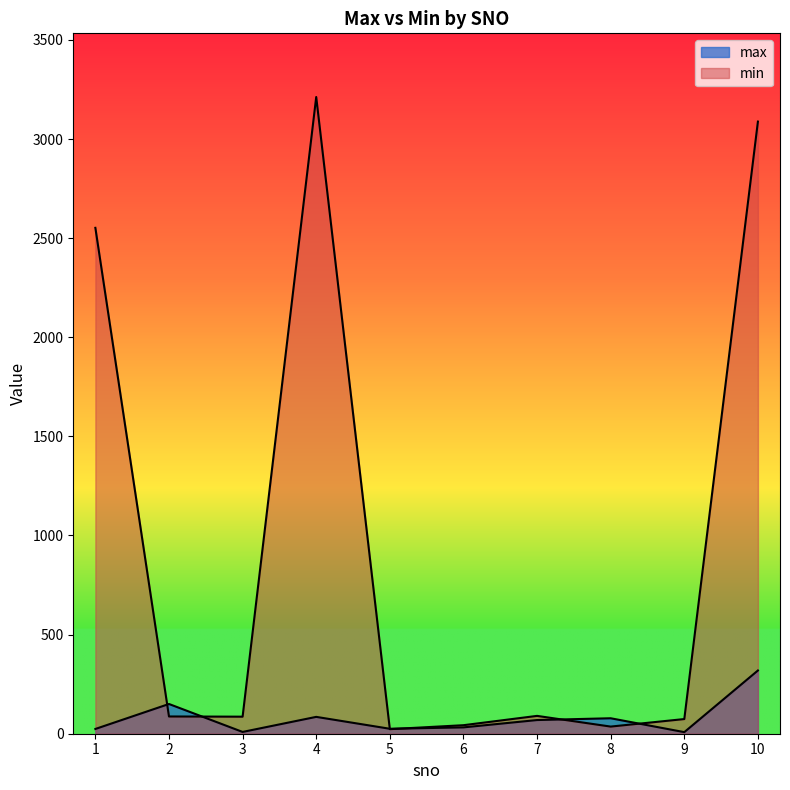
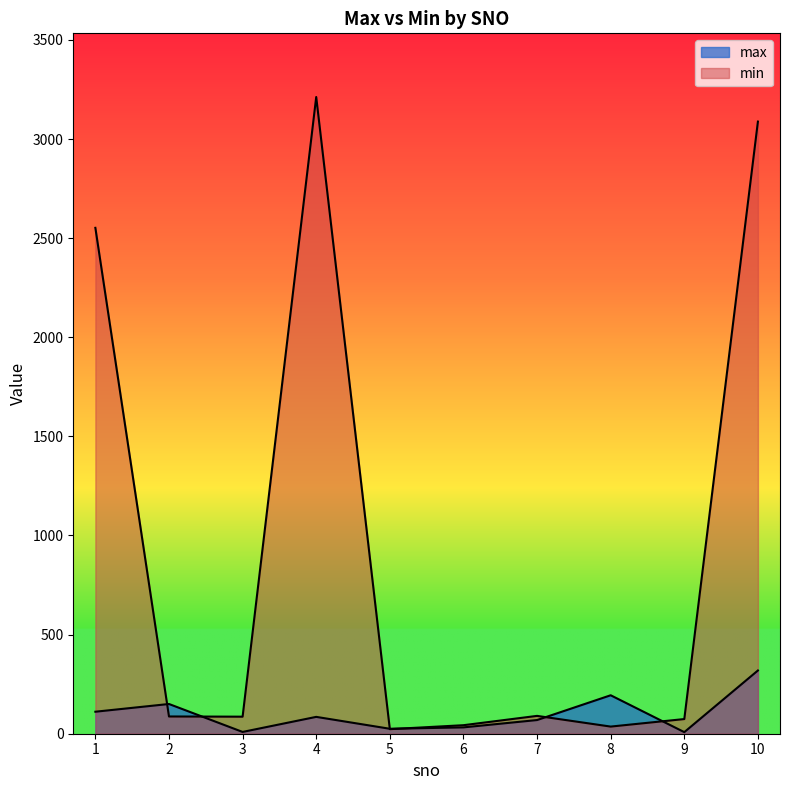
max, 1: 20 -> 110
max, 8: 80 -> 190
